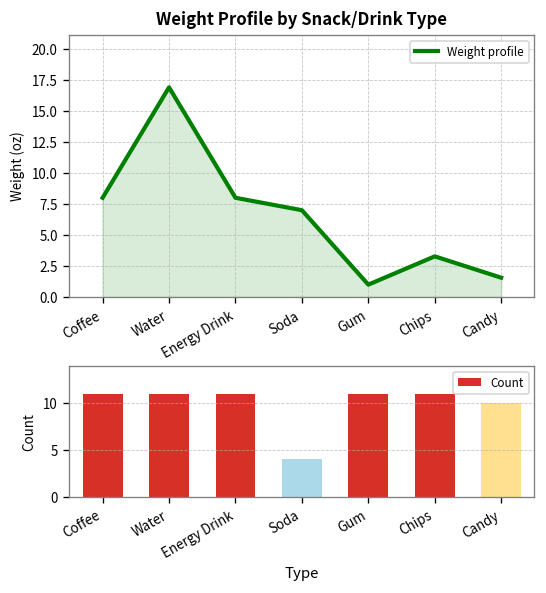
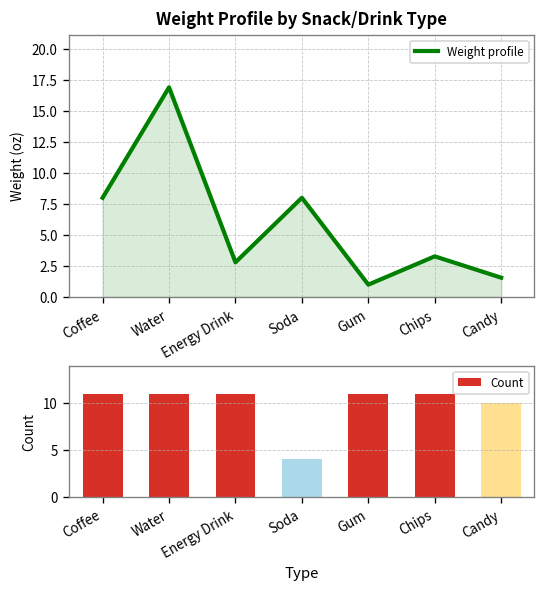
Weight Profile by Snack/Drink Type, Energy Drink: 8.0 -> 2.8
Weight Profile by Snack/Drink Type, Soda: 7 -> 8
